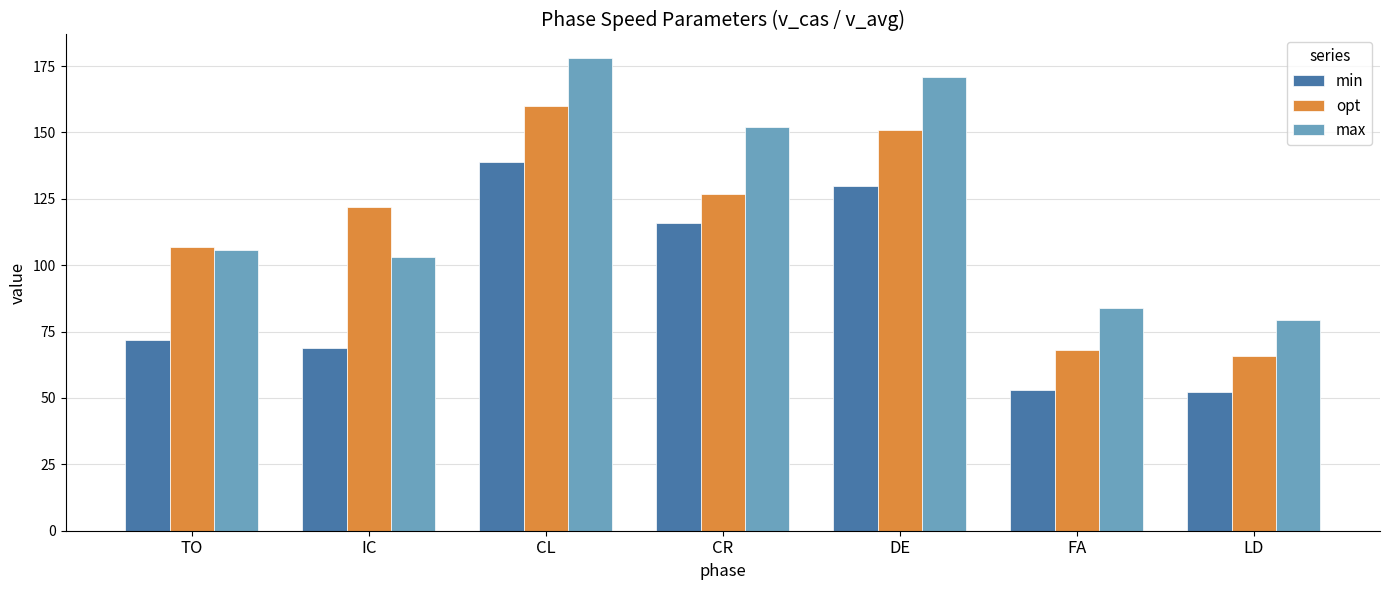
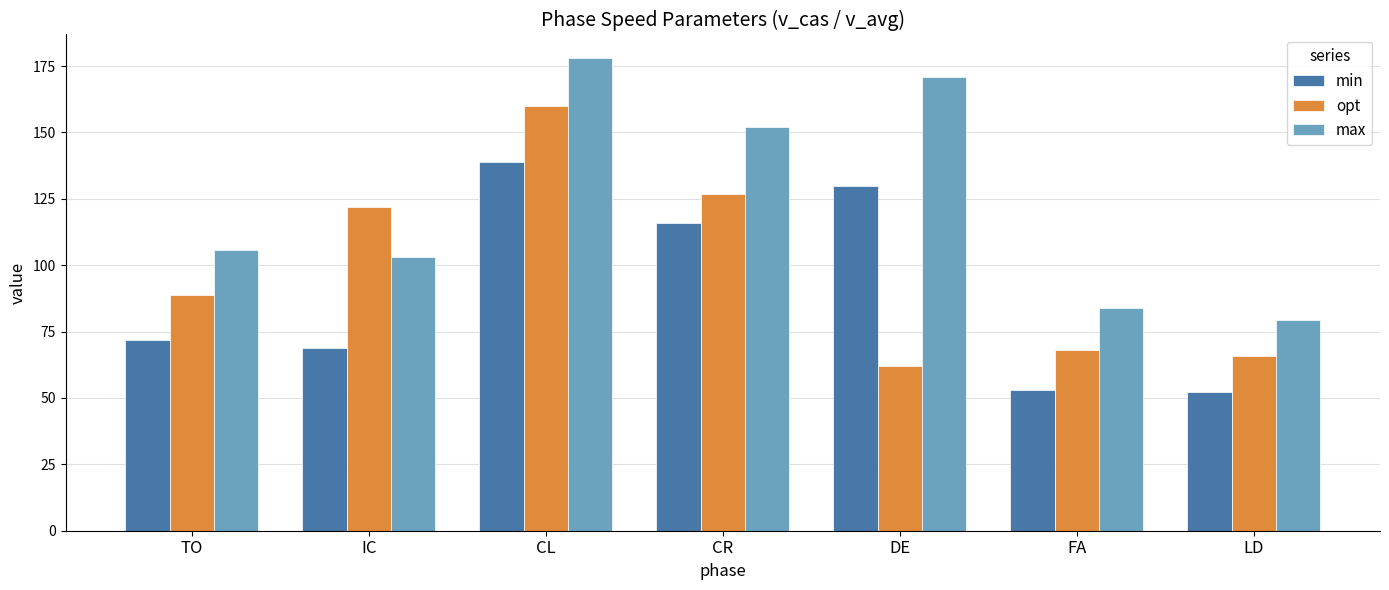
opt, TO: 107 -> 89
opt, DE: 151 -> 62
